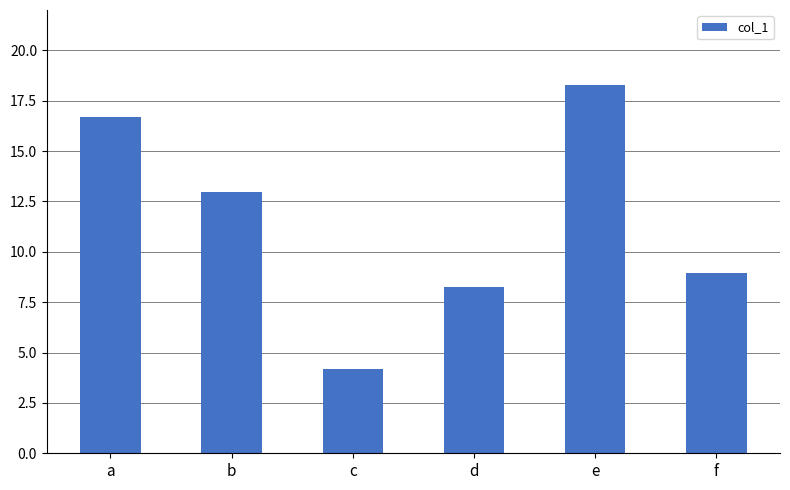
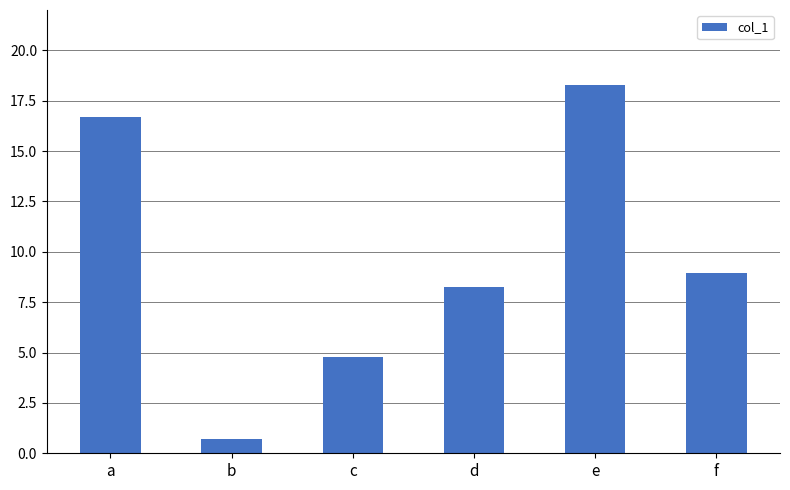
b: 13.0 -> 0.7
c: 4.2 -> 4.8
